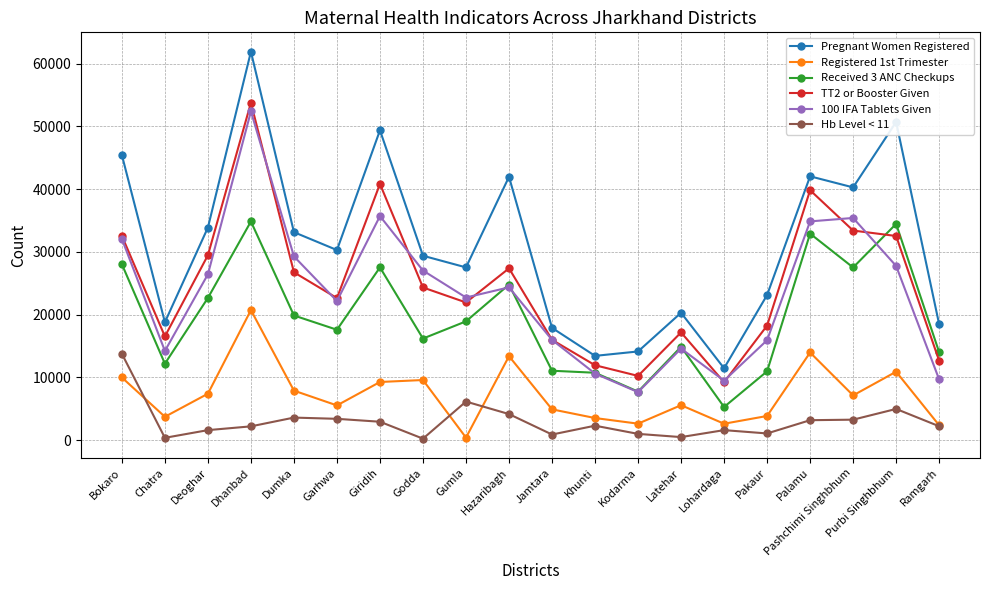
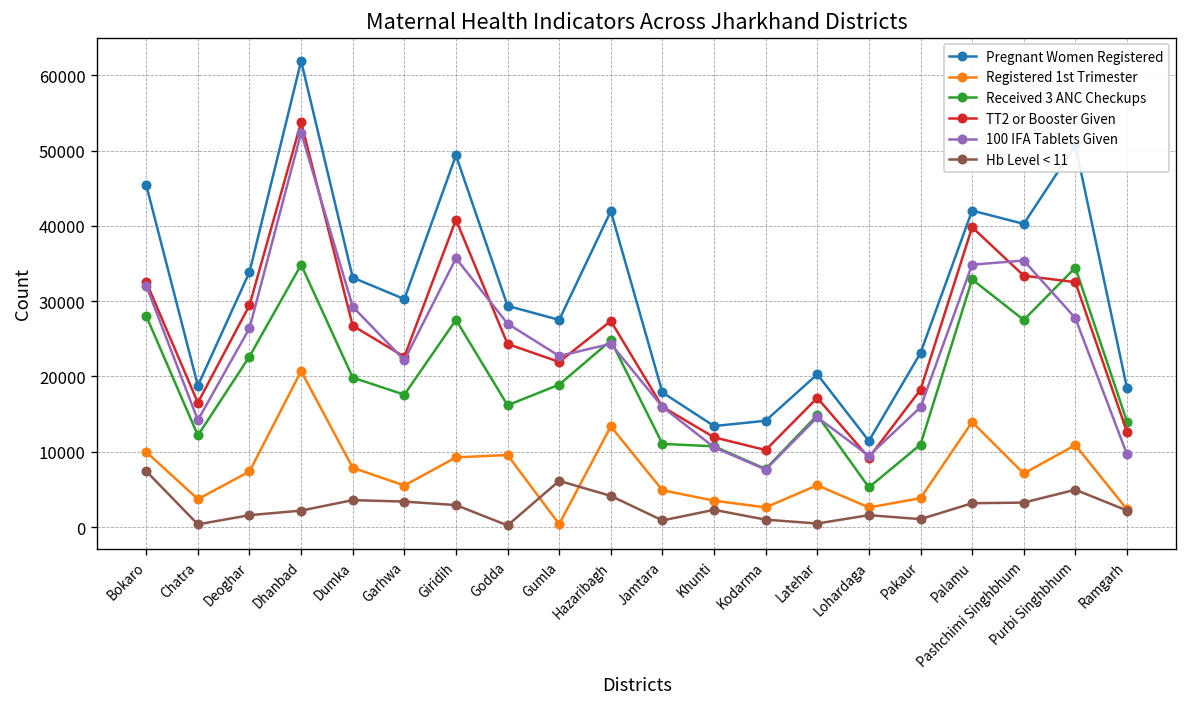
Hb Level < 11, Bokaro: 14000 -> 7000
